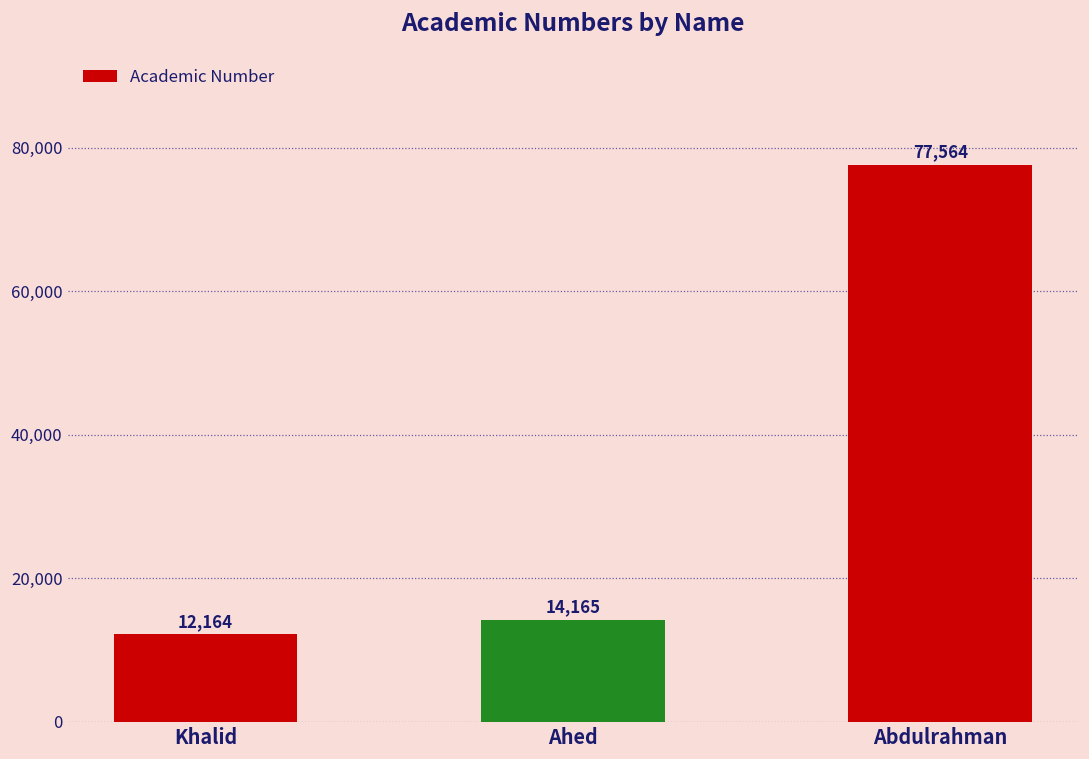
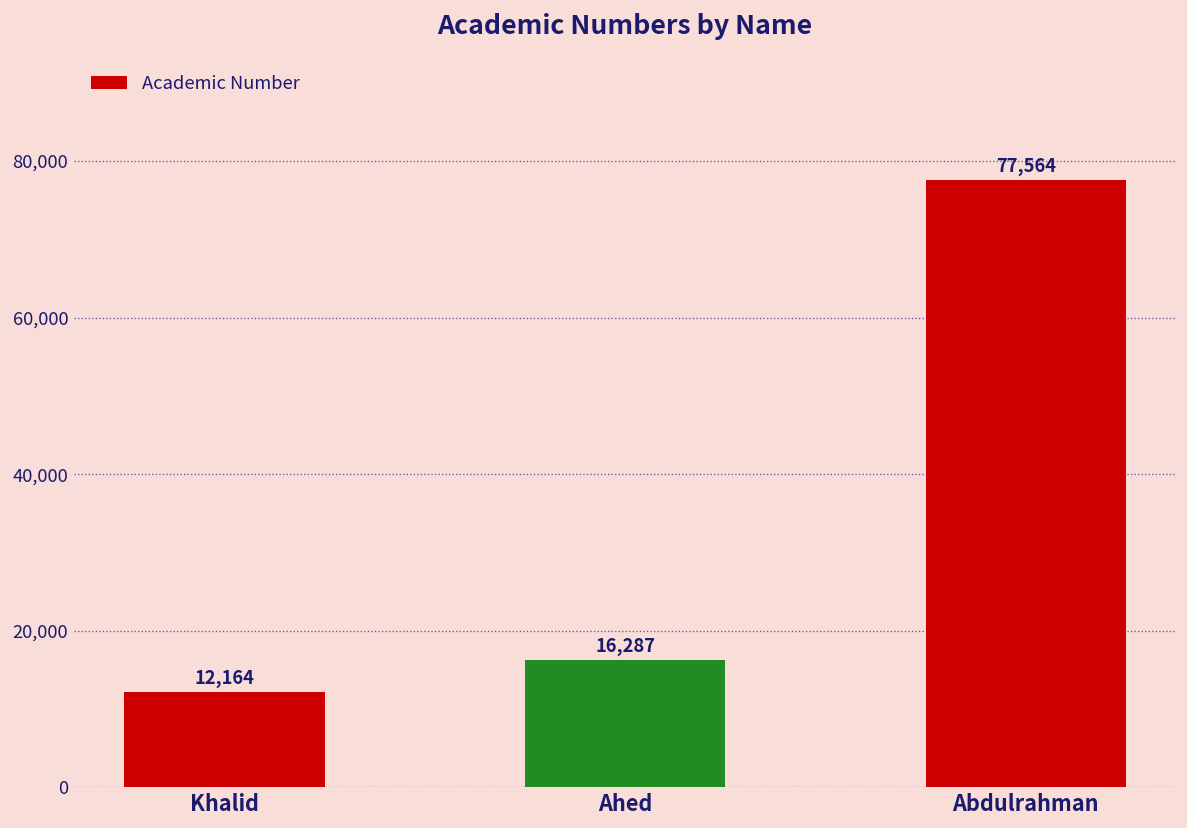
Ahed: 14,165 -> 16,287
